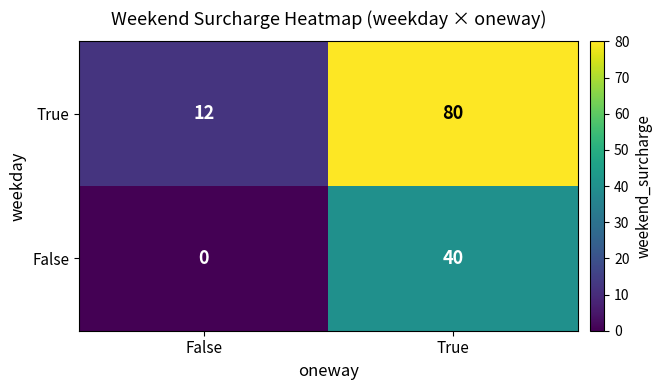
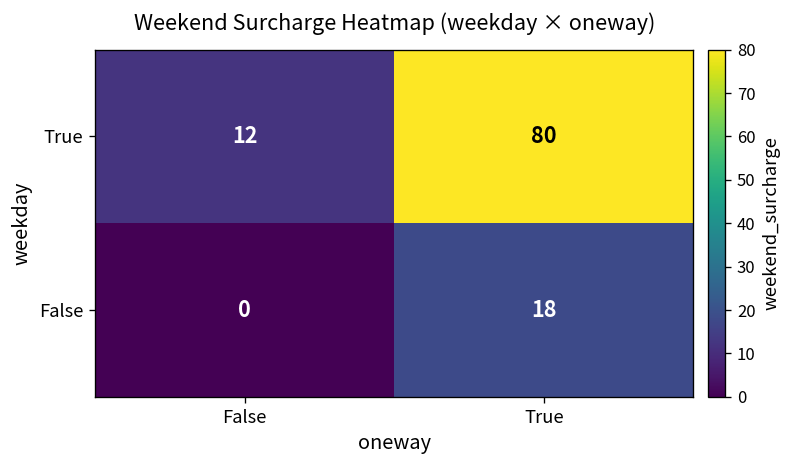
False, True: 40 -> 18
